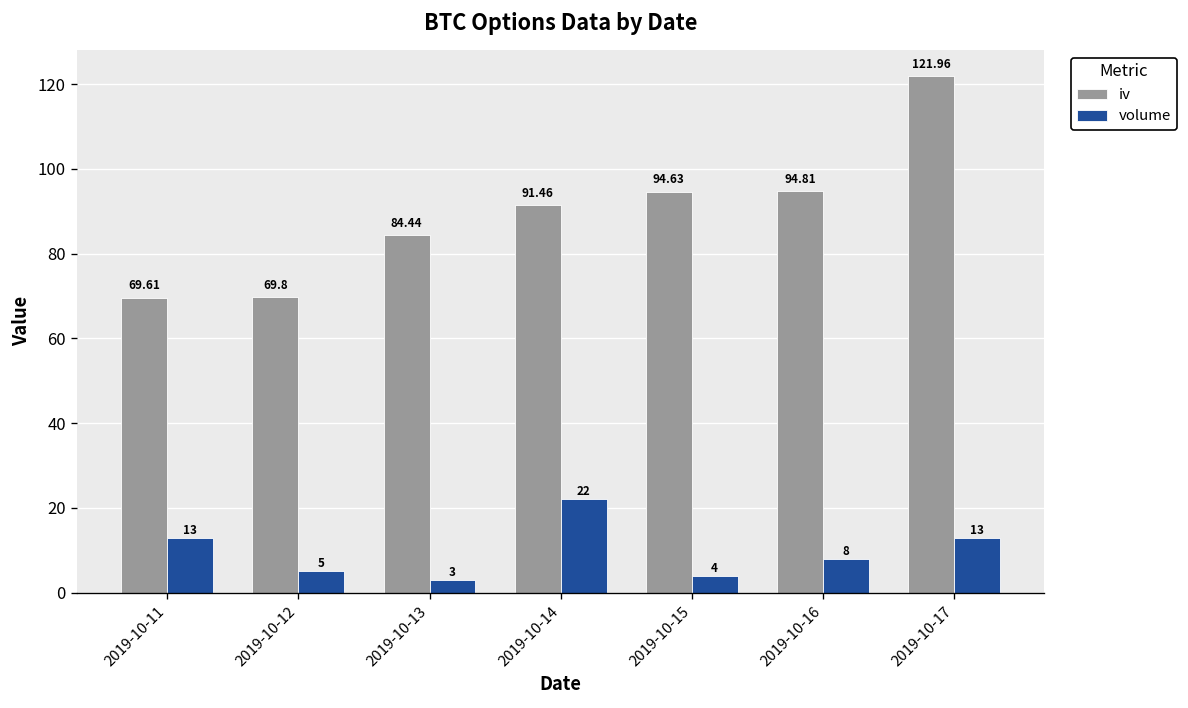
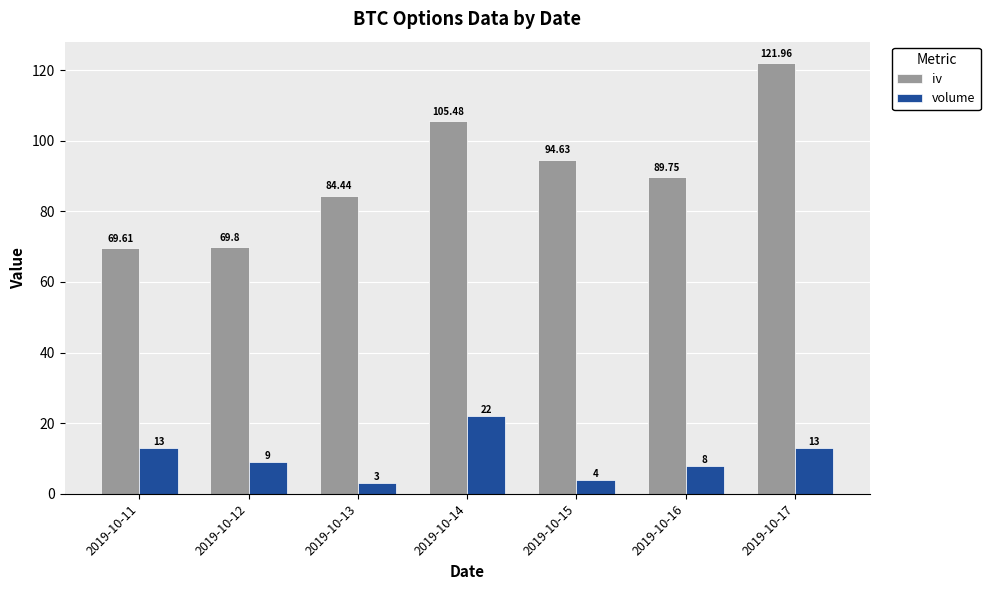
volume, 2019-10-12: 5 -> 9
iv, 2019-10-14: 91.46 -> 105.48
iv, 2019-10-16: 94.81 -> 89.75
